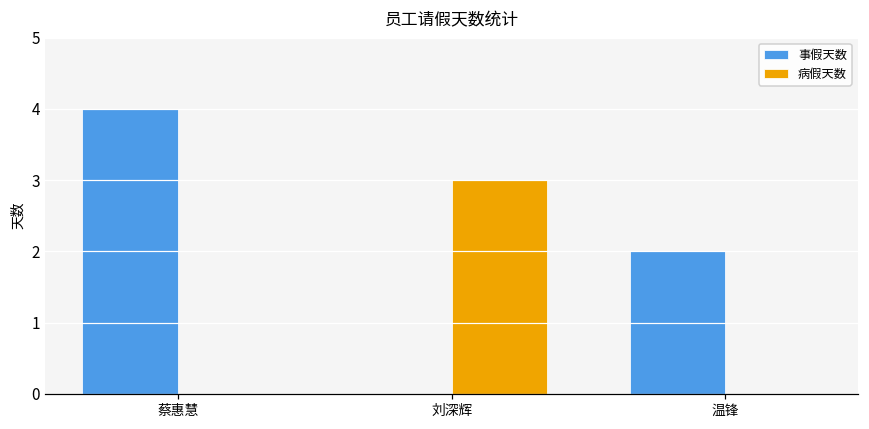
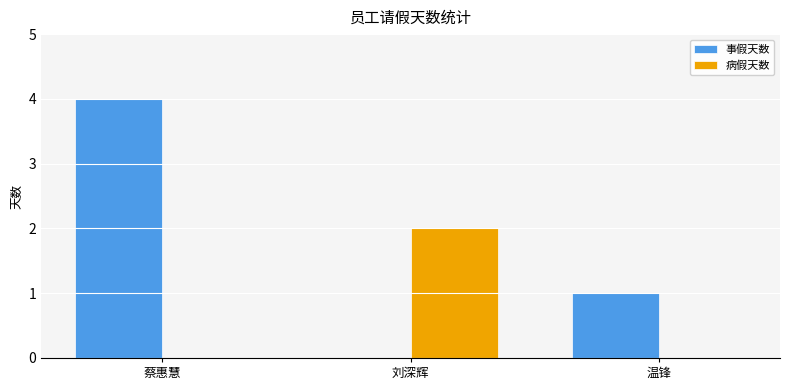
病假天数, 刘深辉: 3 -> 2
事假天数, 温锋: 2 -> 1
